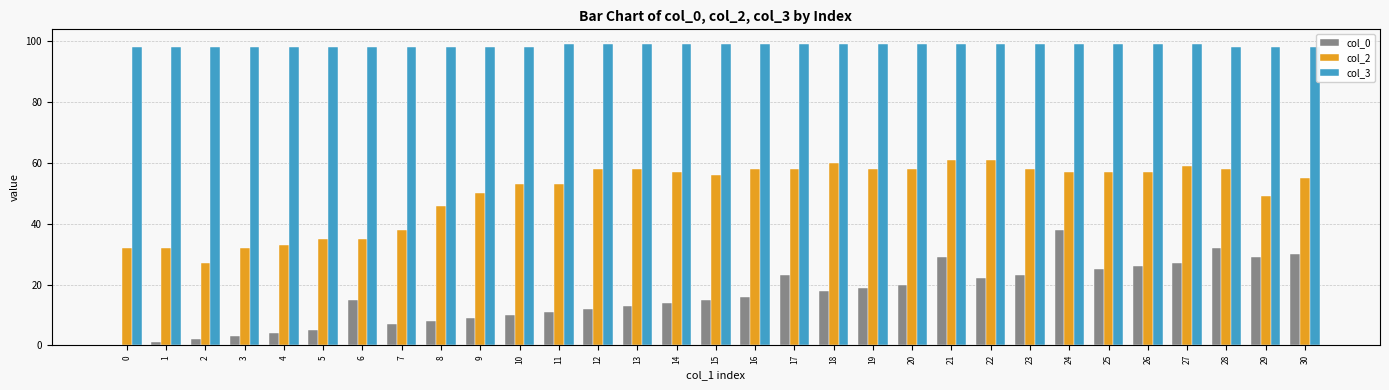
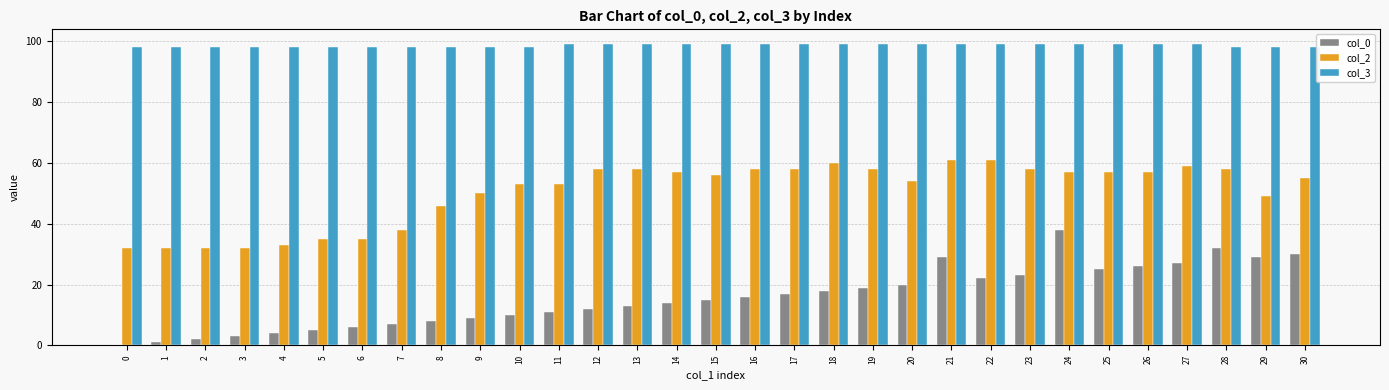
col_2, 2: 27 -> 32
col_0, 6: 15 -> 6
col_0, 17: 23 -> 17
col_2, 20: 58 -> 54
